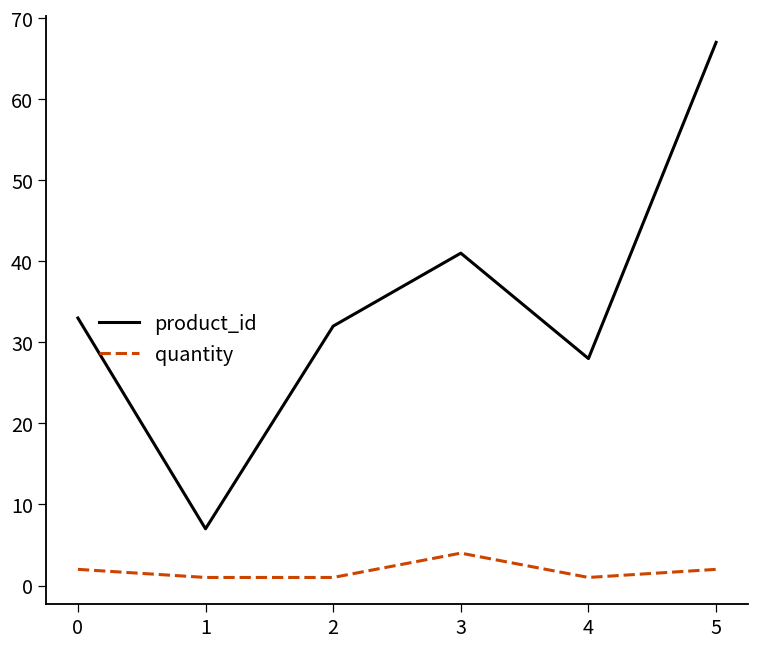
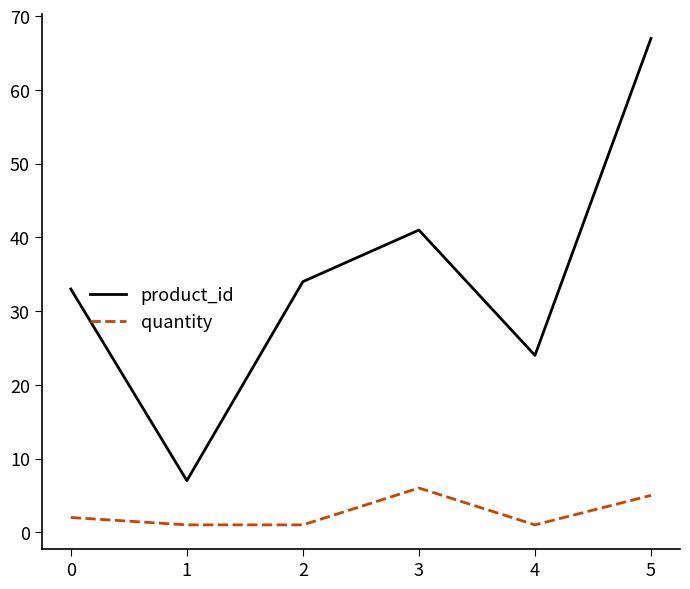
product_id, 2: 32 -> 34
quantity, 3: 4 -> 6
product_id, 4: 28 -> 24
quantity, 5: 2 -> 5
